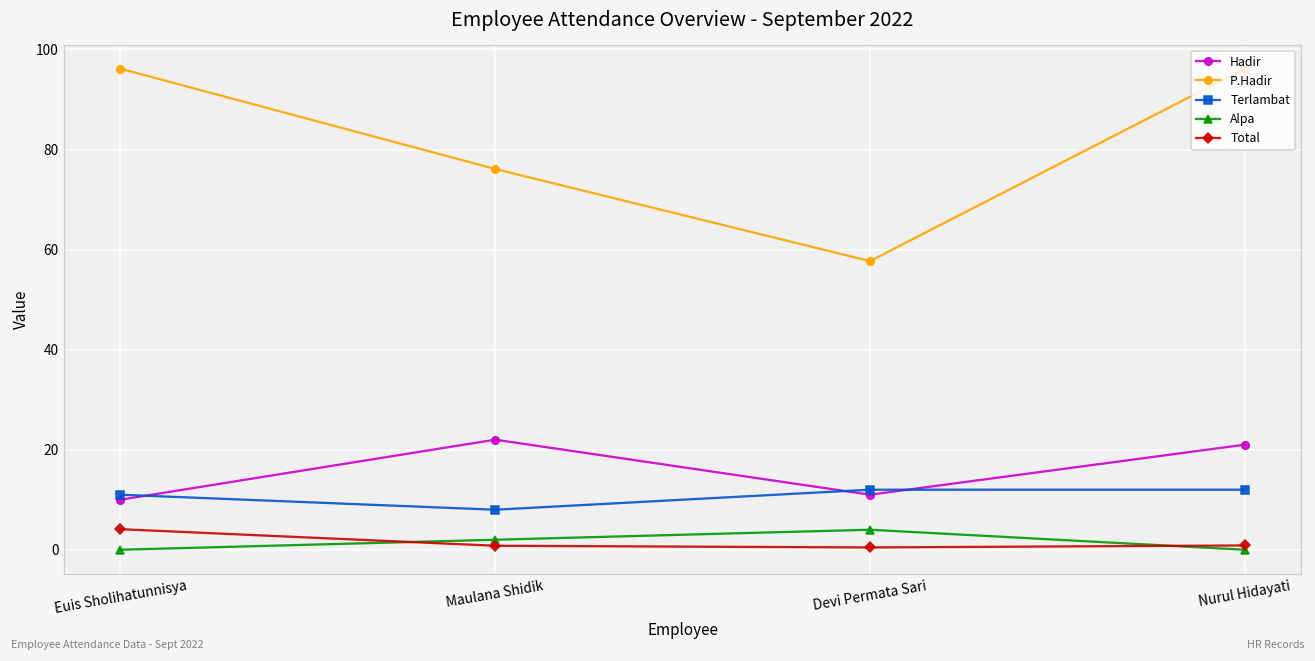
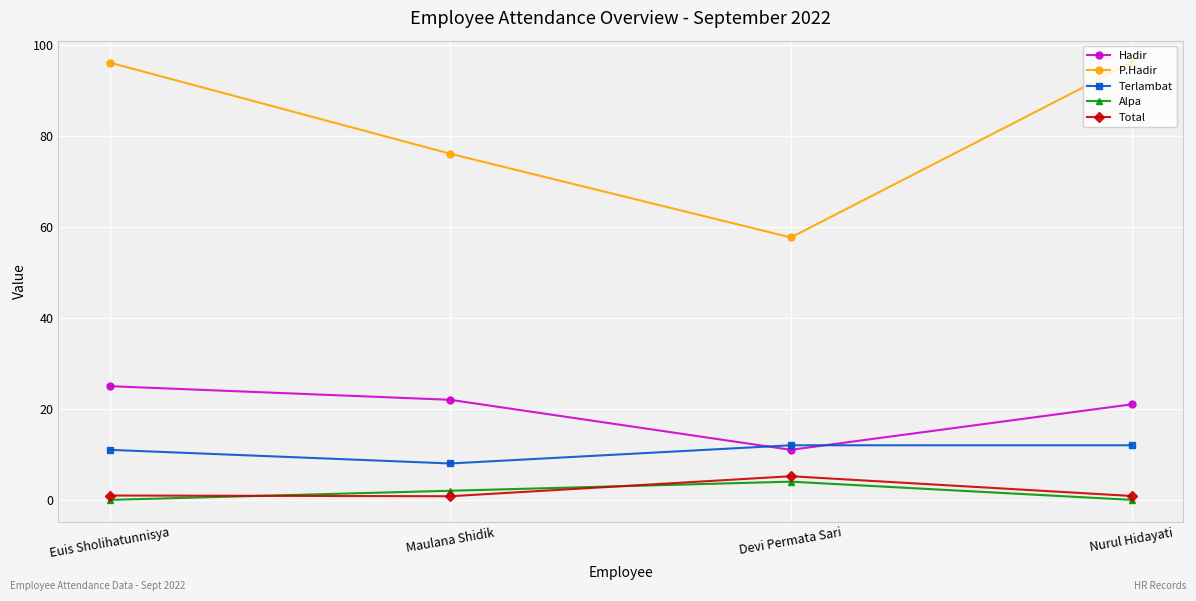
Hadir, Euis Sholihatunnisya: 10 -> 25
Total, Euis Sholihatunnisya: 4 -> 1
Total, Devi Permata Sari: 0 -> 5
